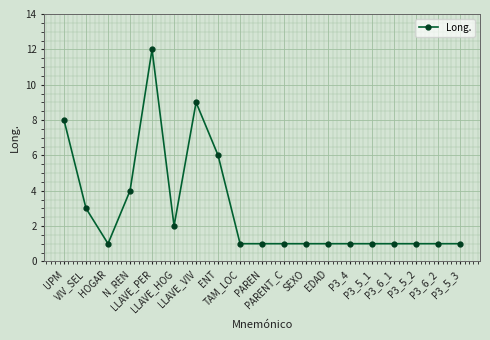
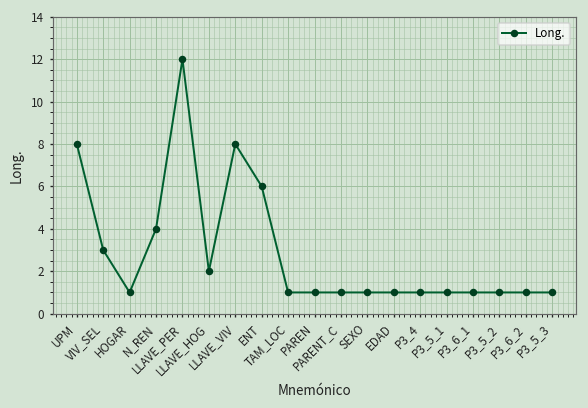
LLAVE_VIV: 9 -> 8
